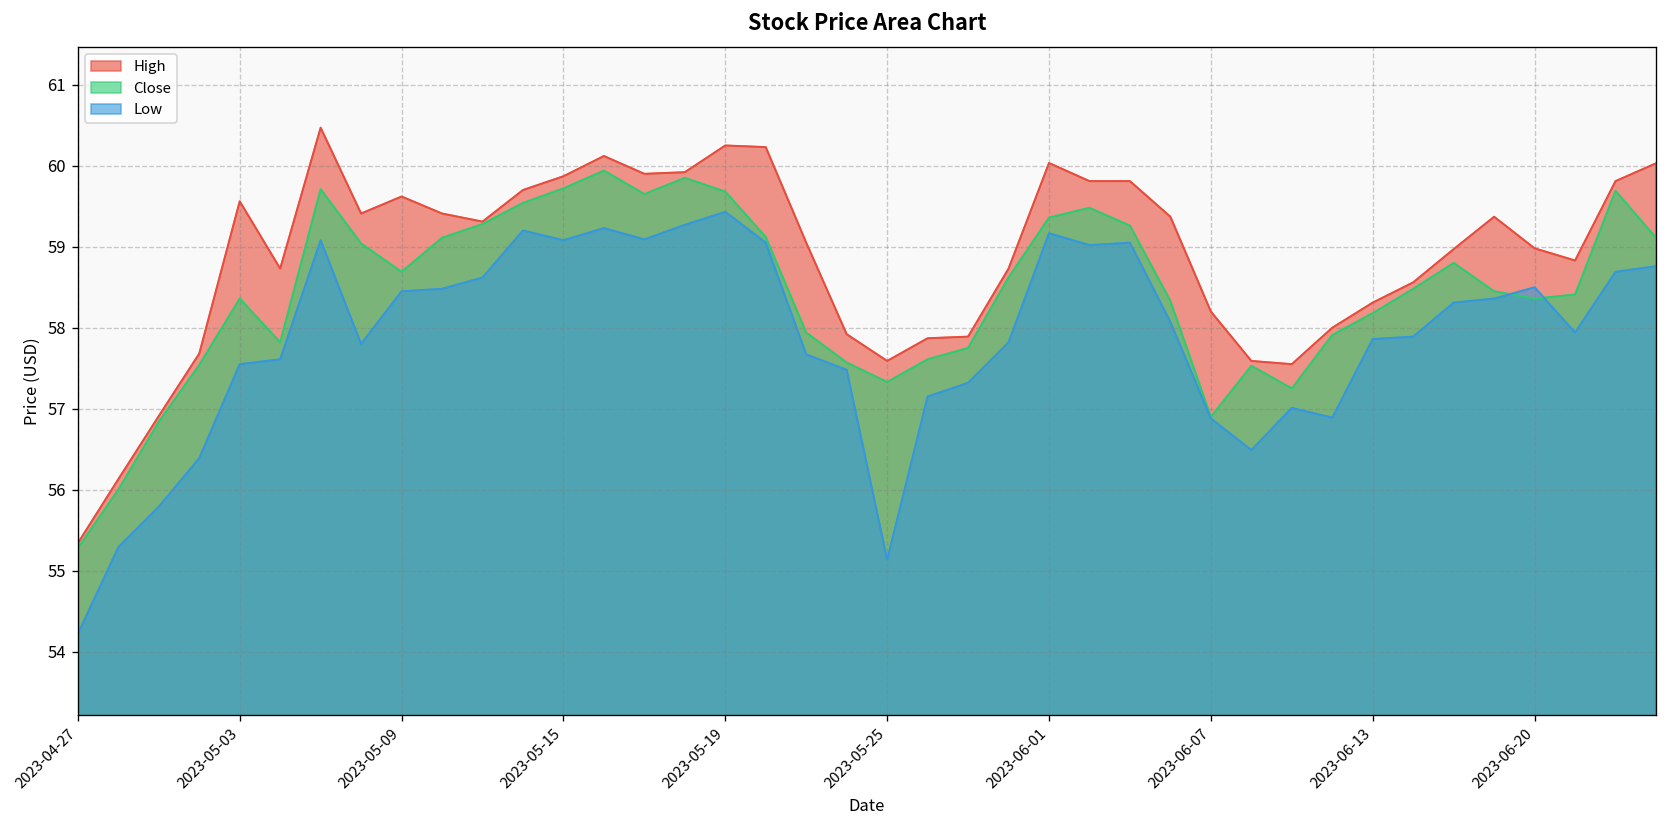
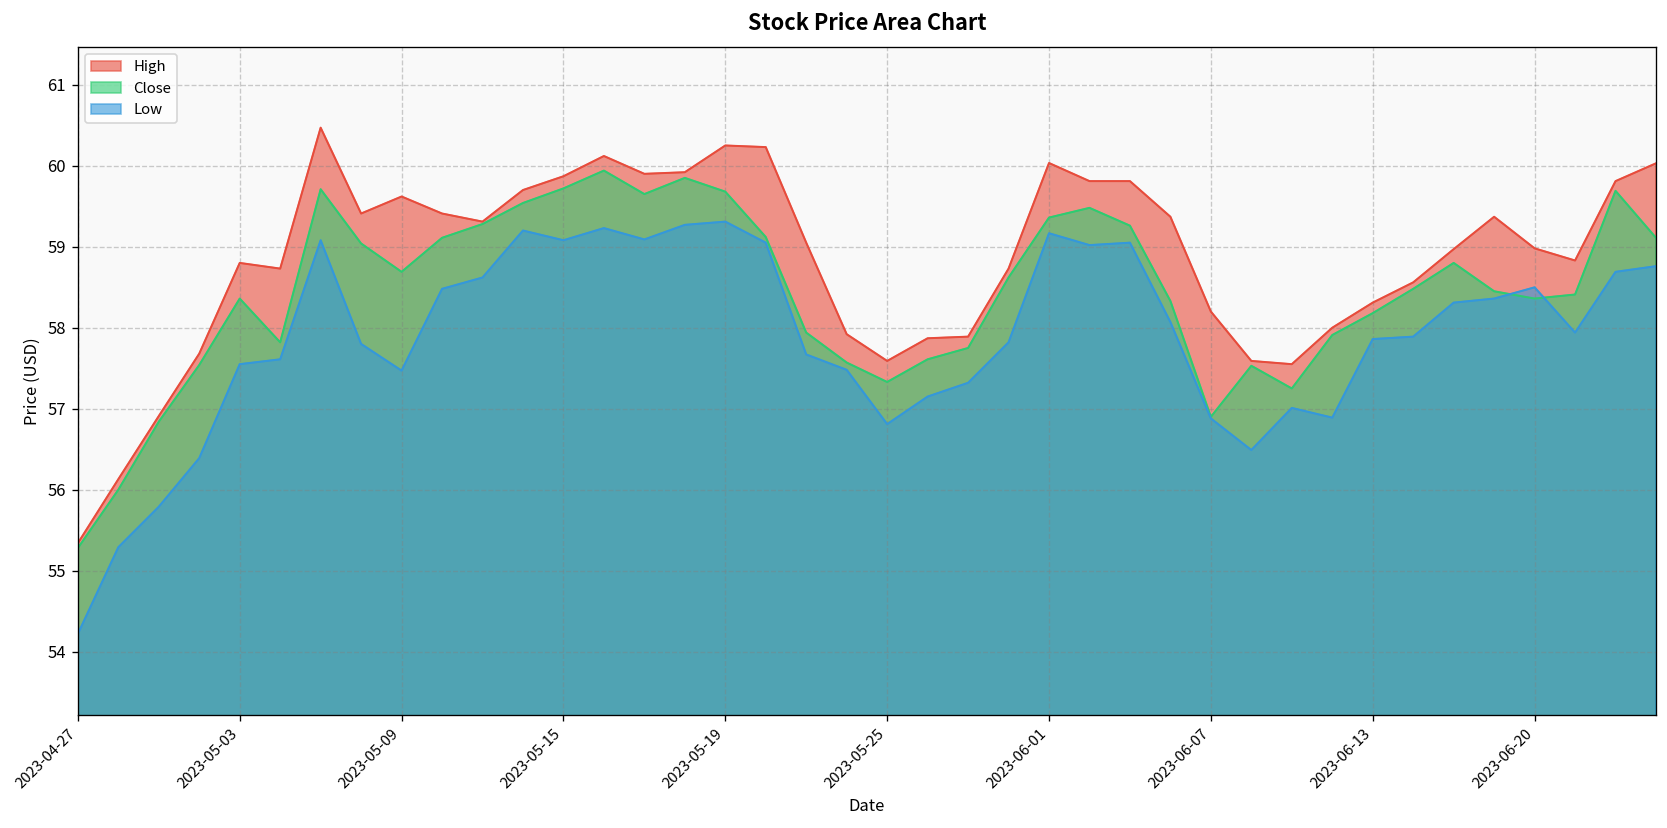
High, 2023-05-03: 59.6 -> 58.8
Low, 2023-05-09: 58.5 -> 57.5
Low, 2023-05-19: 59.4 -> 59.3
Low, 2023-05-25: 55.1 -> 56.8
